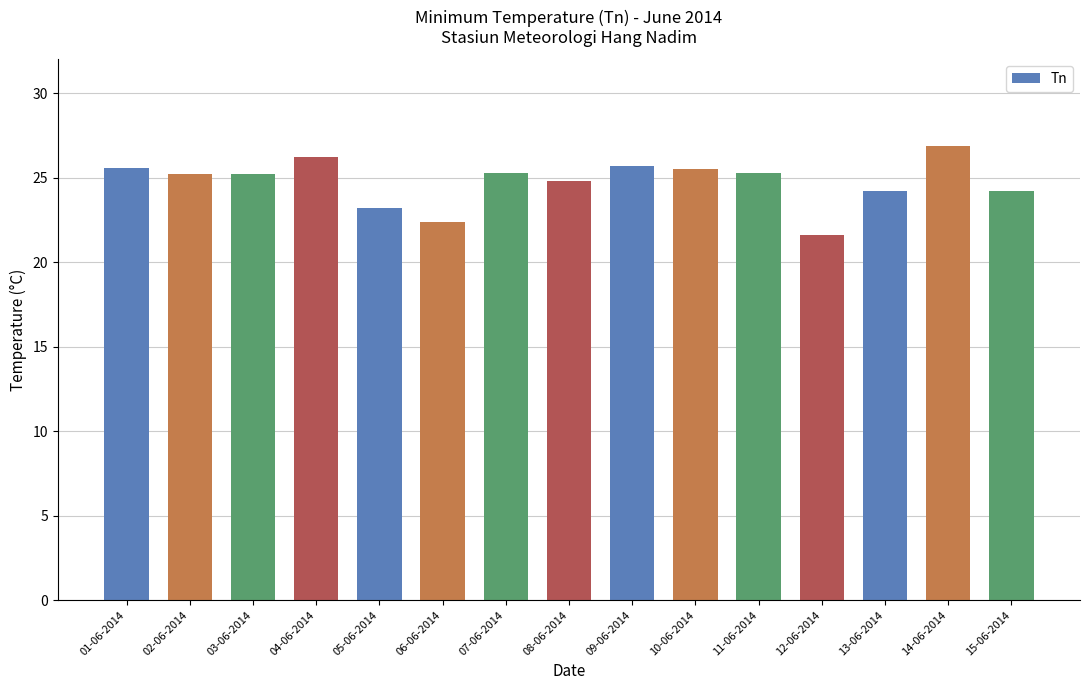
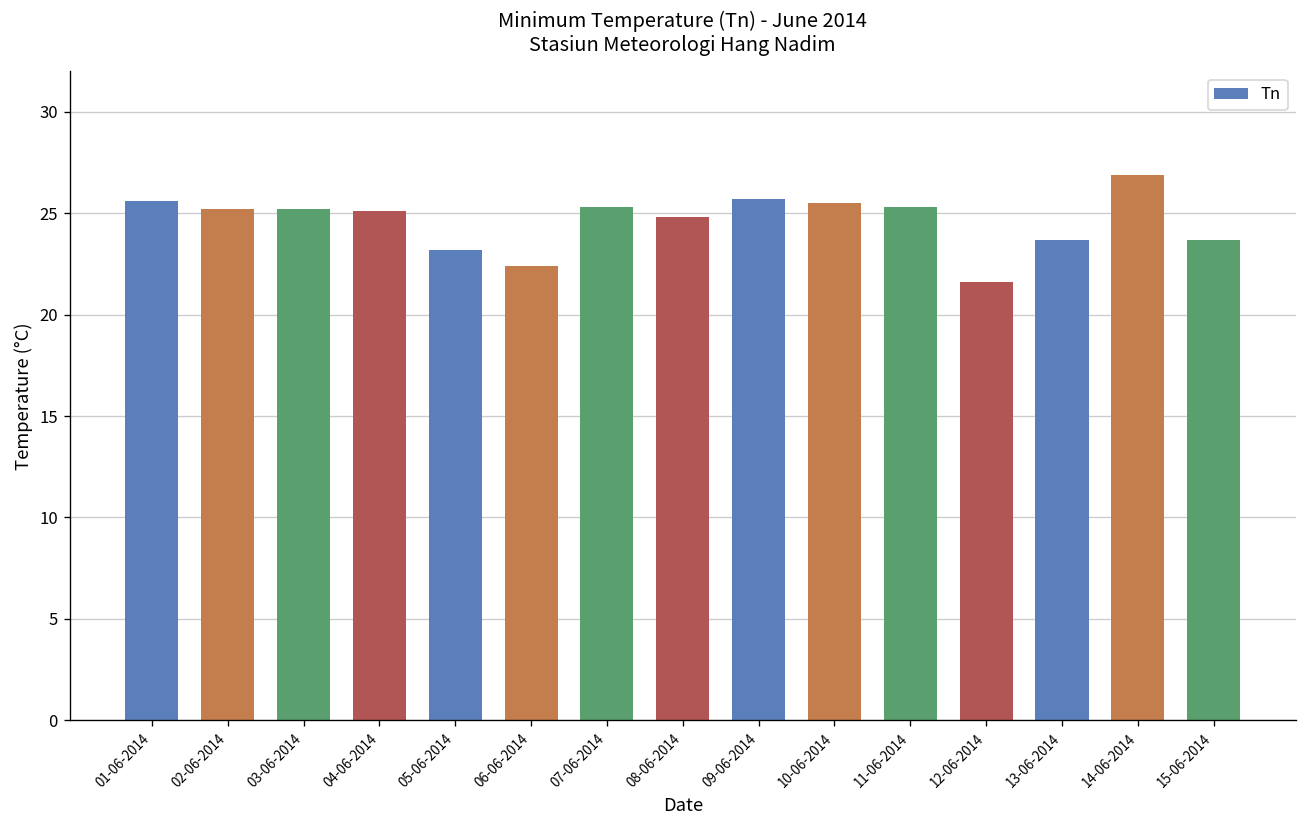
04-06-2014: 26.2 -> 25.1
13-06-2014: 24.2 -> 23.7
15-06-2014: 24.2 -> 23.7
